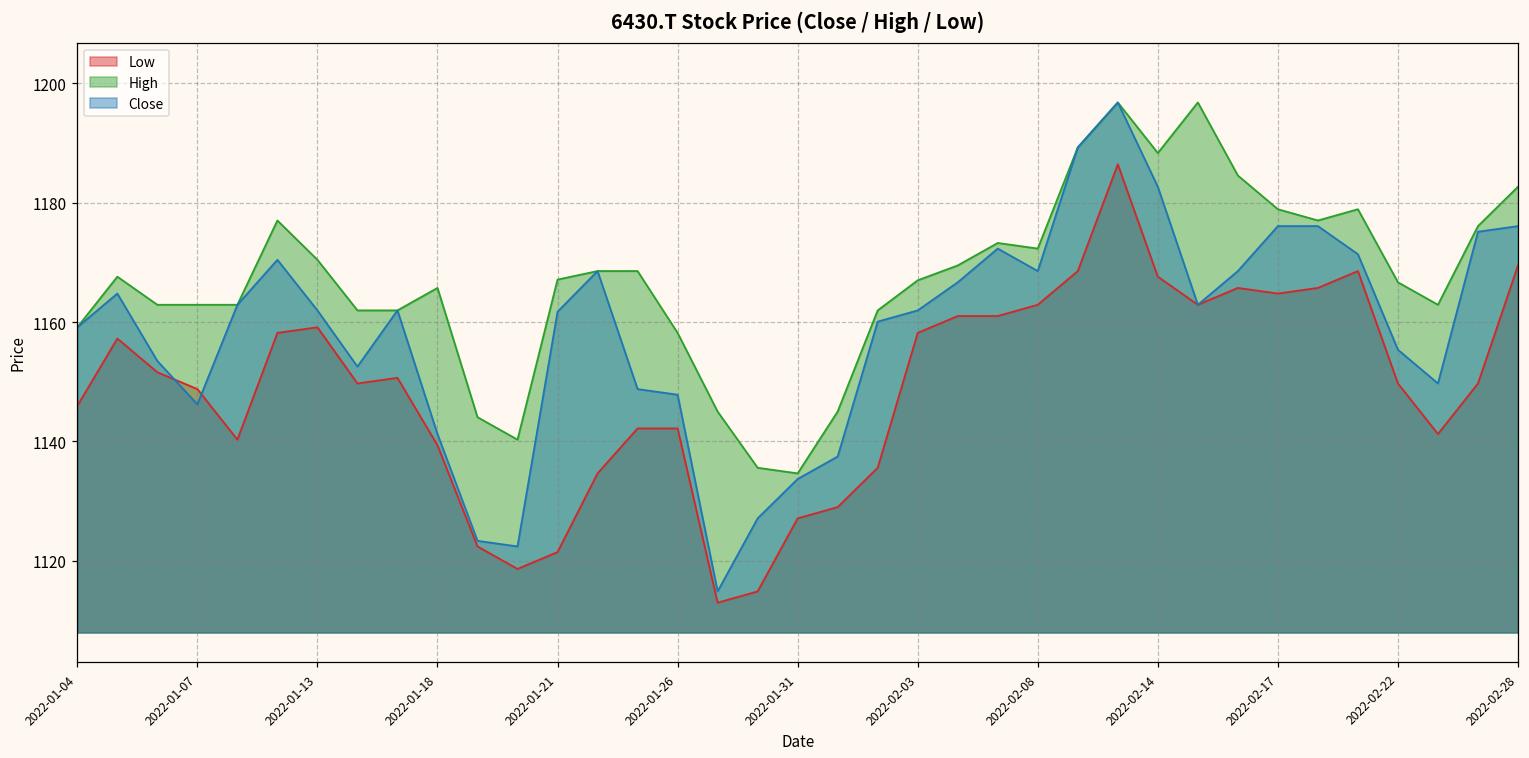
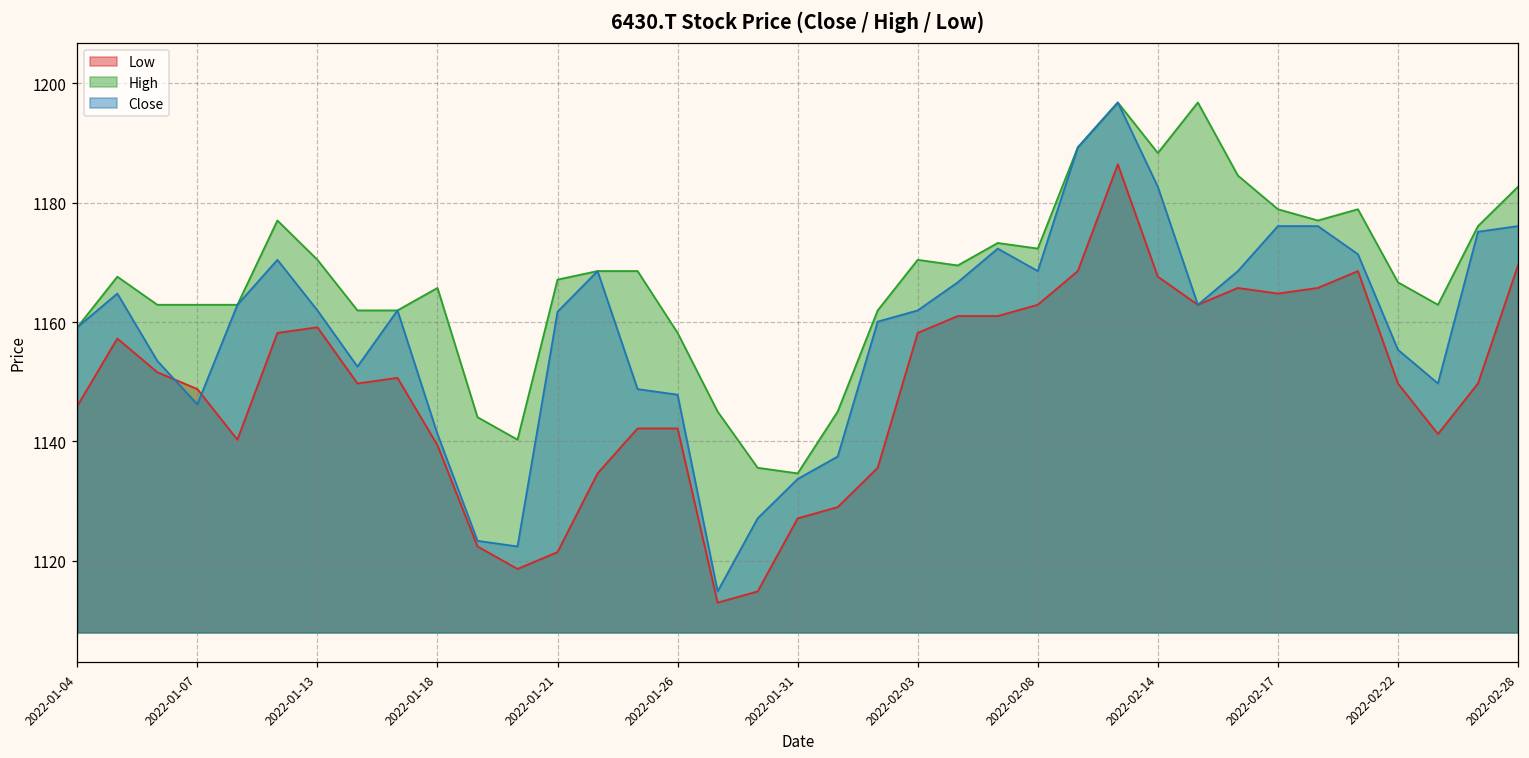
High, 2022-02-03: 1167 -> 1170
